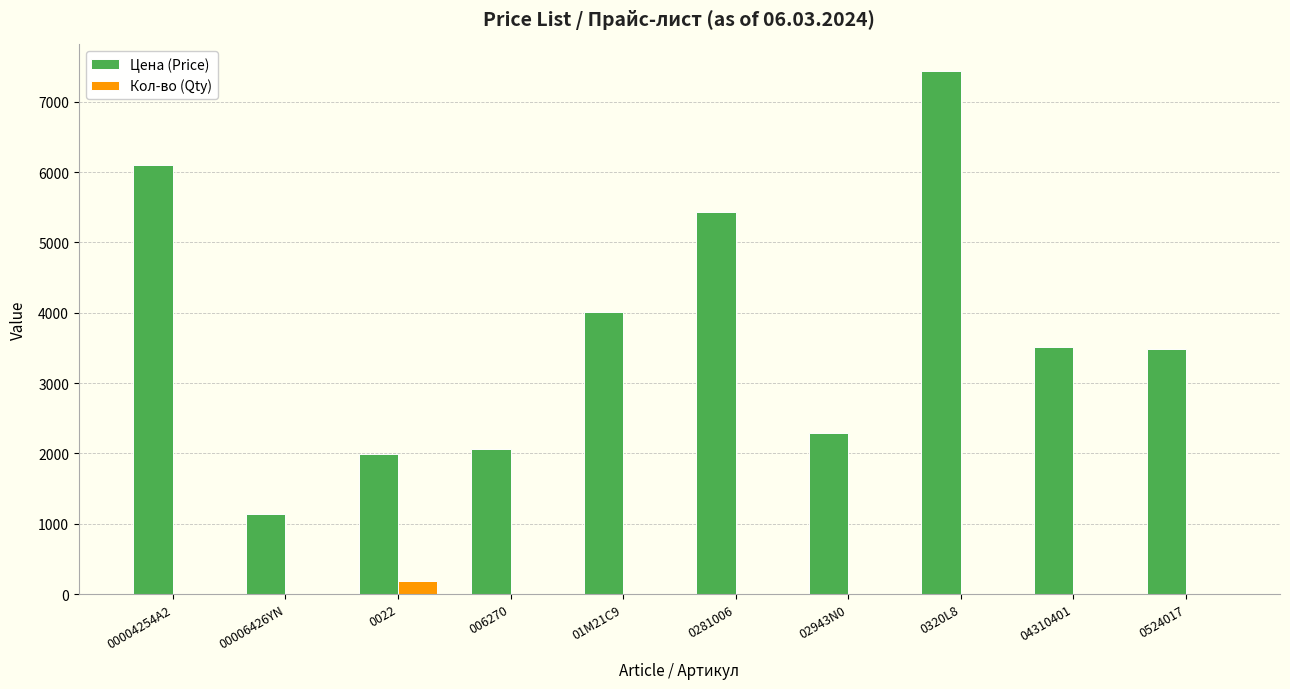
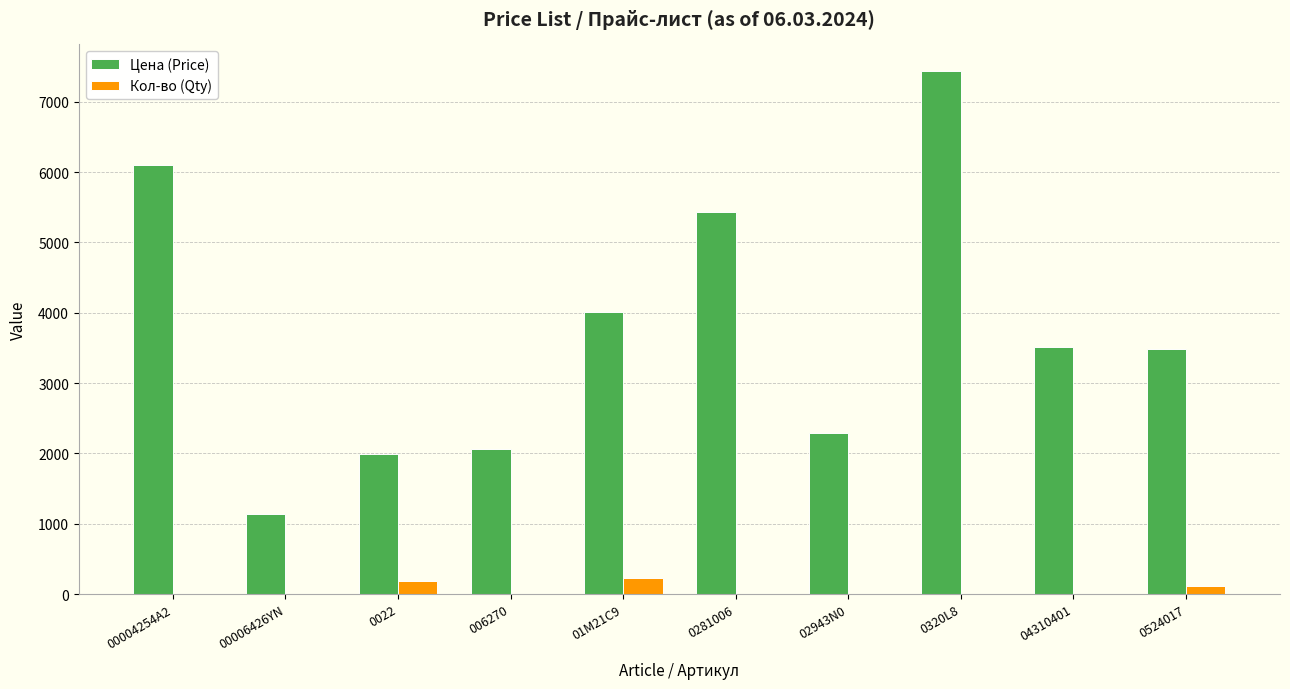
Кол-во (Qty), 01M21C9: 0 -> 200
Кол-во (Qty), 0524017: 0 -> 100
